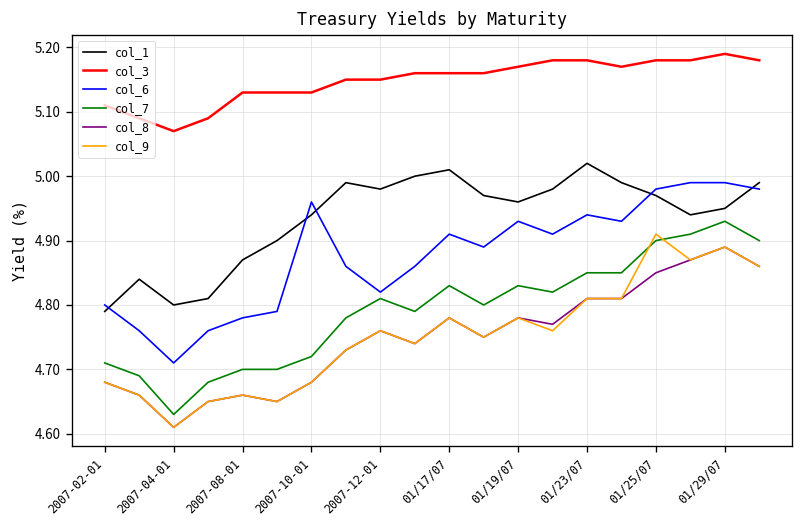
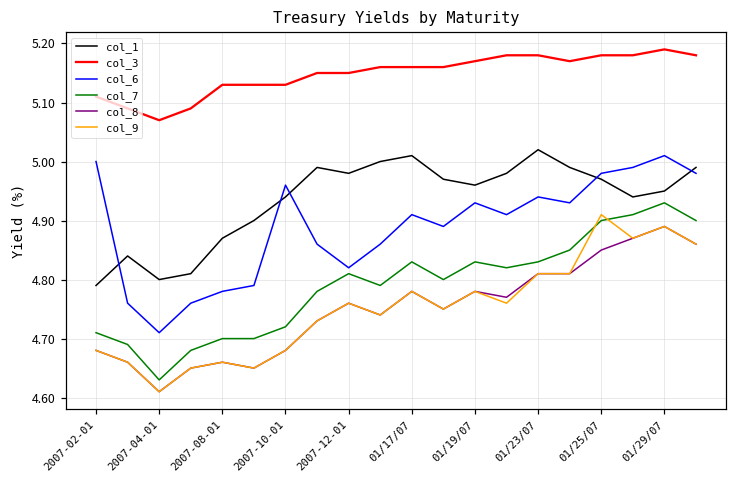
col_6, 2007-02-01: 4.8 -> 5.0
col_7, 01/23/07: 4.85 -> 4.83
col_6, 01/29/07: 4.99 -> 5.01
